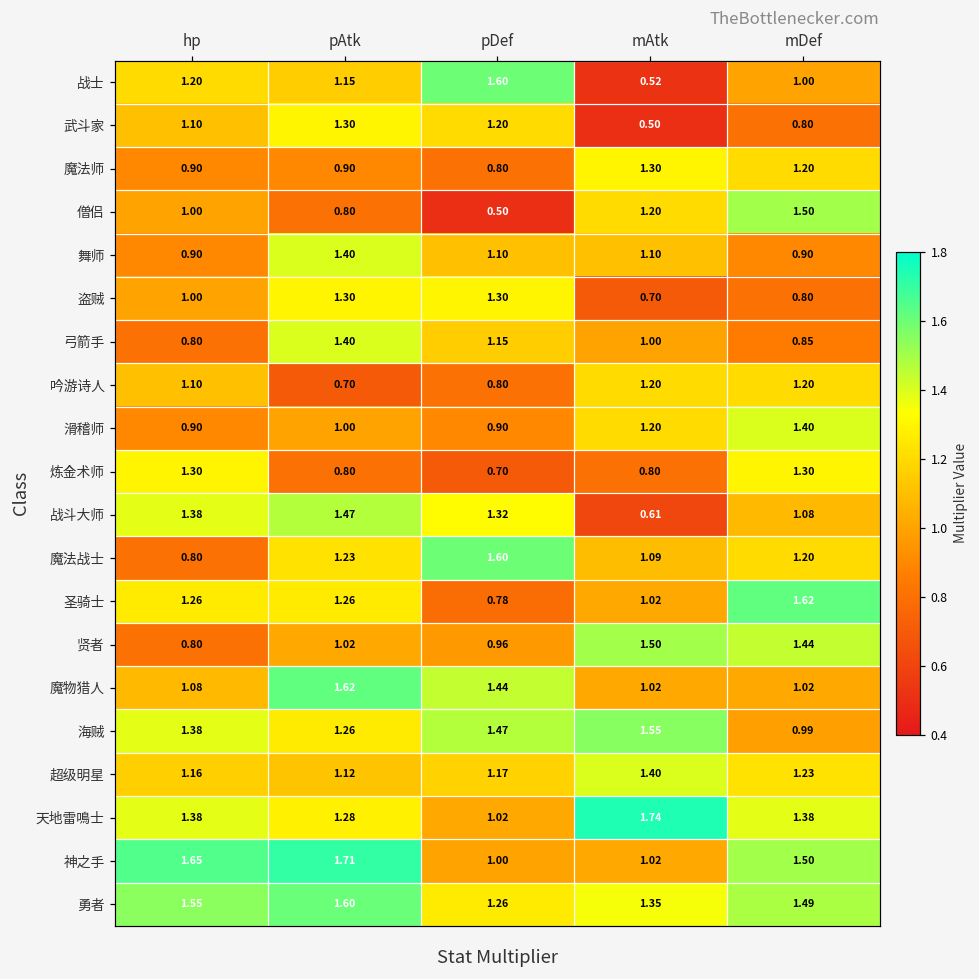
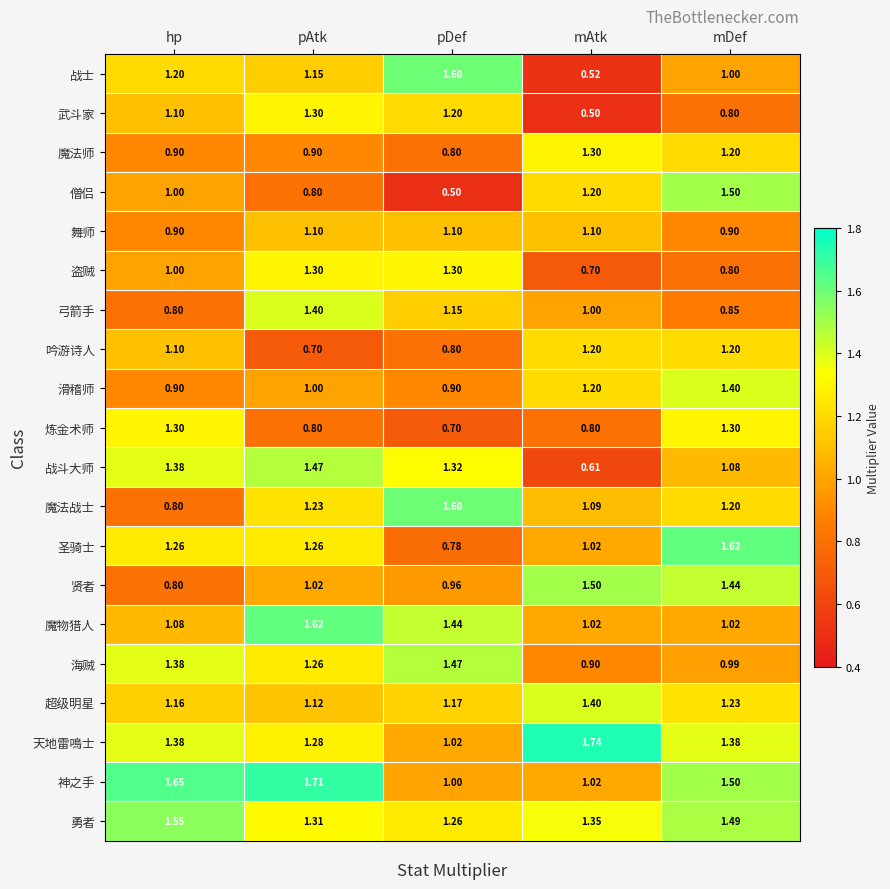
舞师, pAtk: 1.40 -> 1.10
海贼, mAtk: 1.55 -> 0.90
勇者, pAtk: 1.60 -> 1.31
